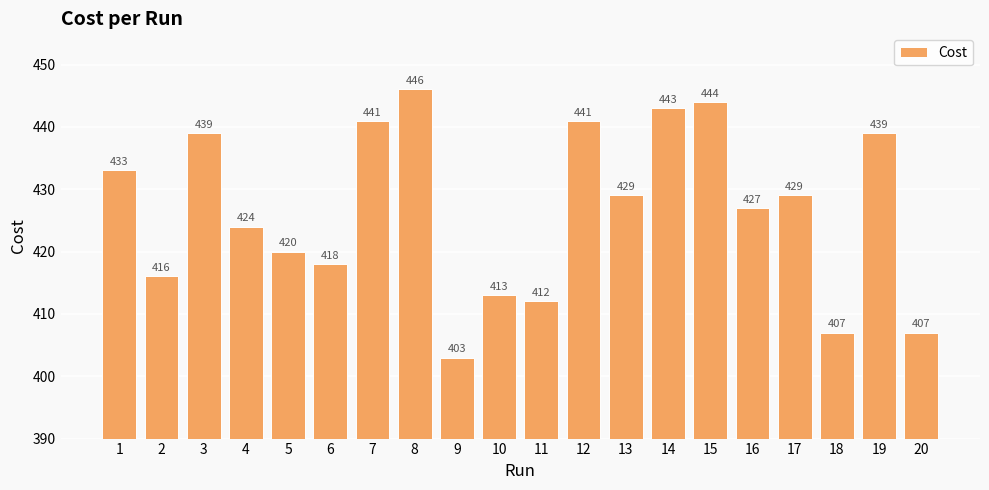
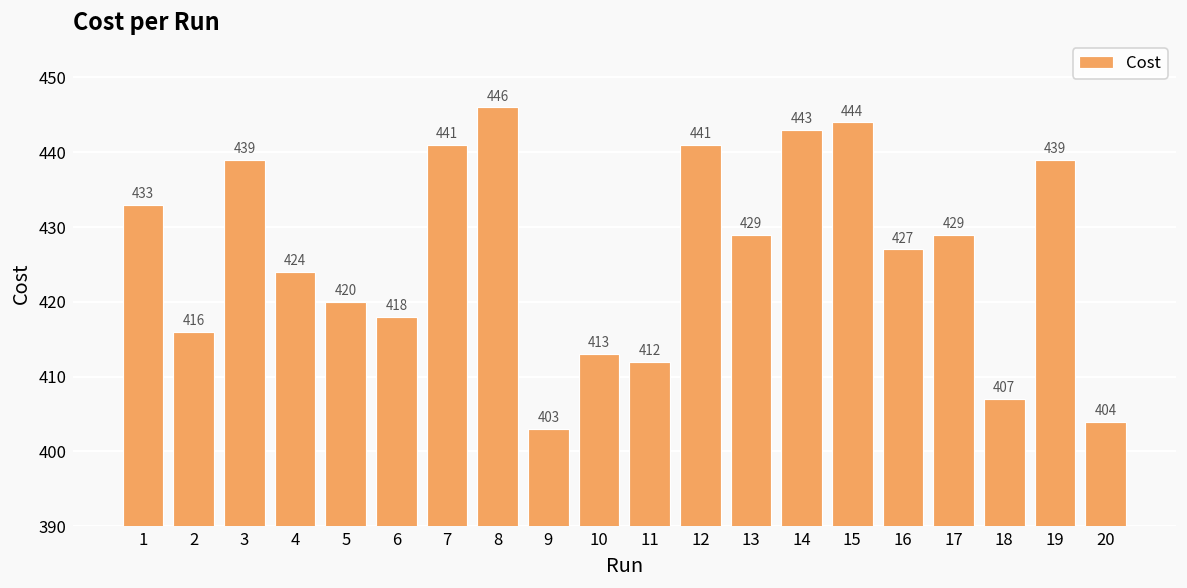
20: 407 -> 404
